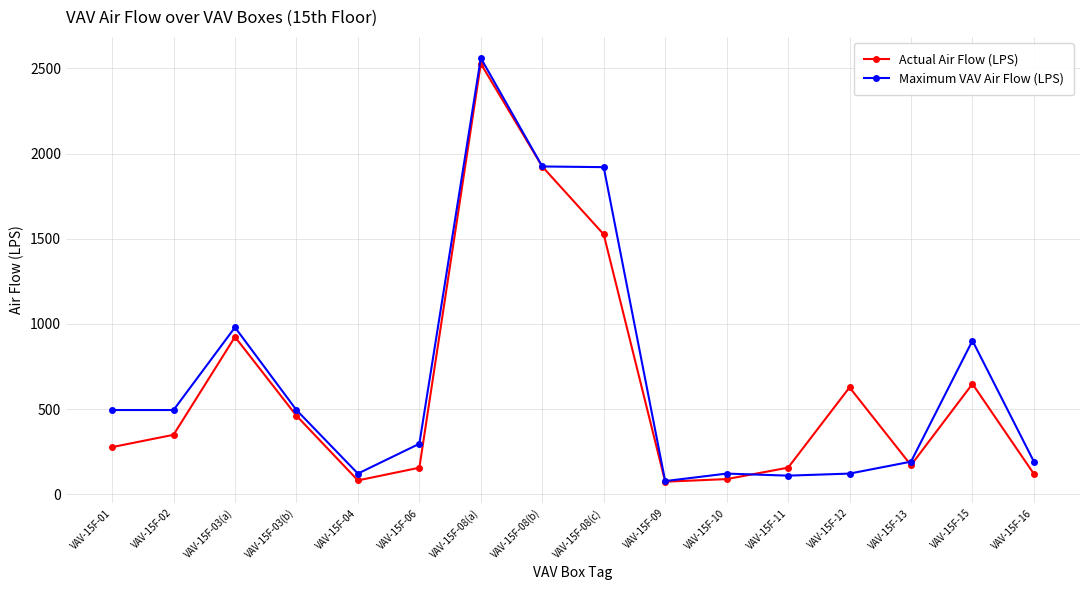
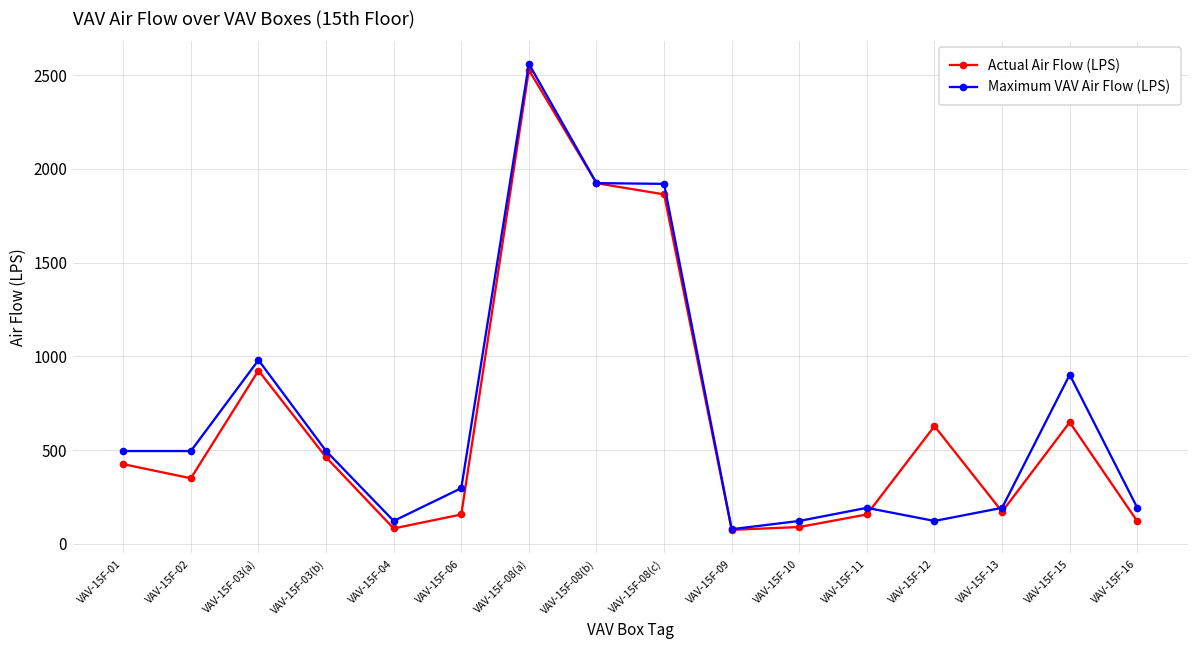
Actual Air Flow (LPS), VAV-15F-01: 280 -> 420
Actual Air Flow (LPS), VAV-15F-08(c): 1530 -> 1860
Maximum VAV Air Flow (LPS), VAV-15F-11: 110 -> 190
